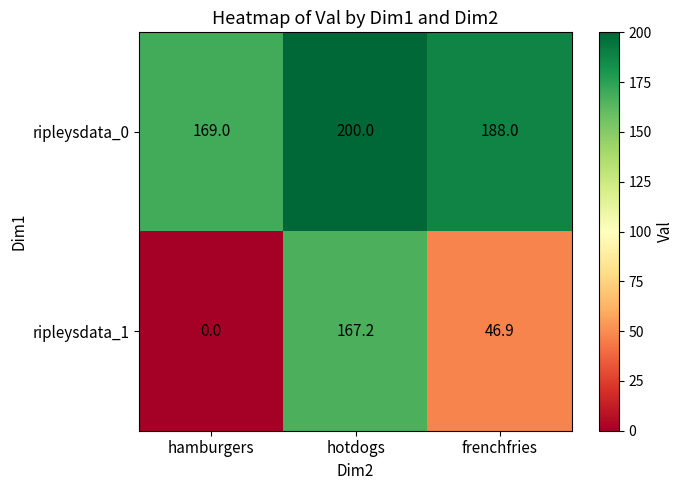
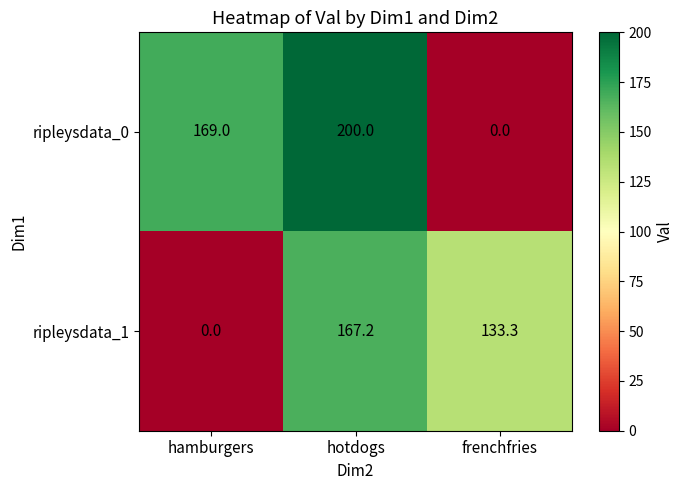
ripleysdata_0, frenchfries: 188.0 -> 0.0
ripleysdata_1, frenchfries: 46.9 -> 133.3
